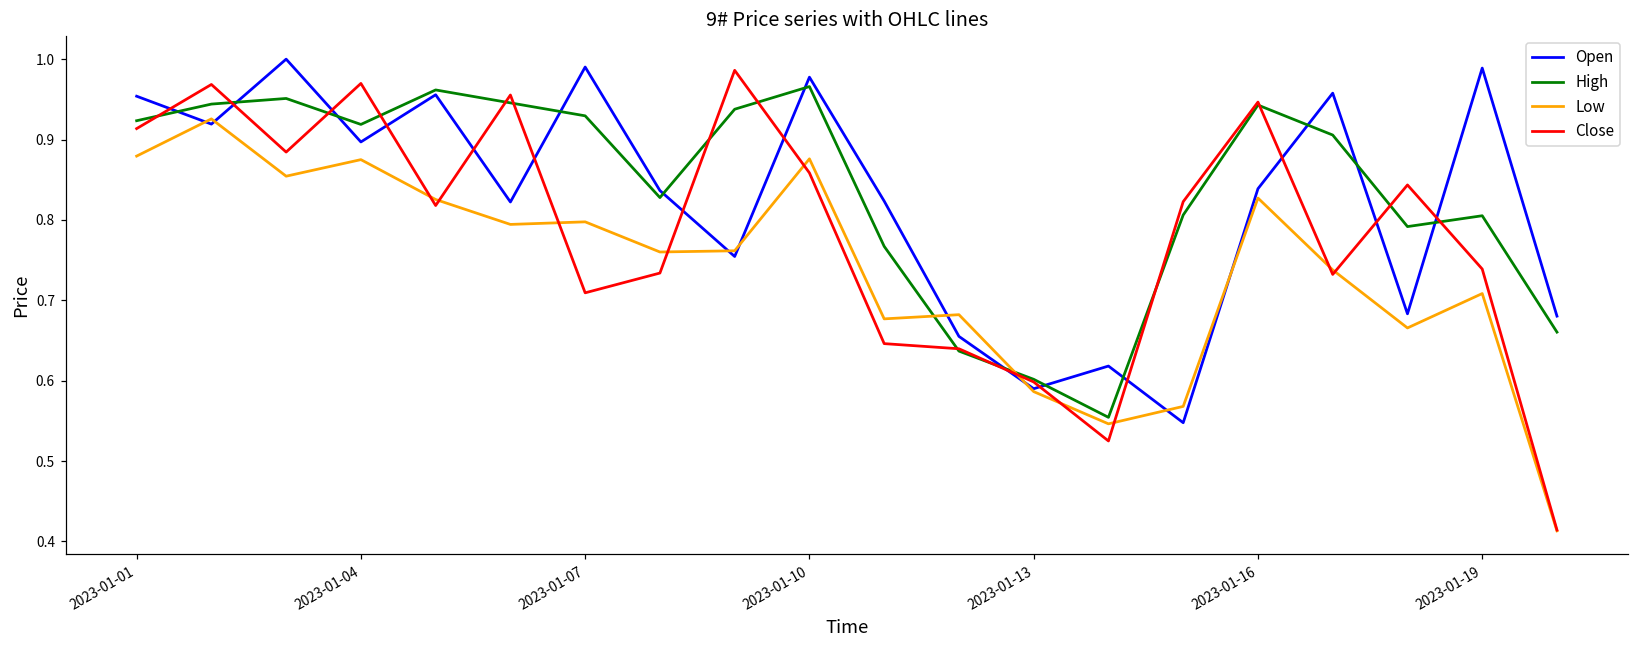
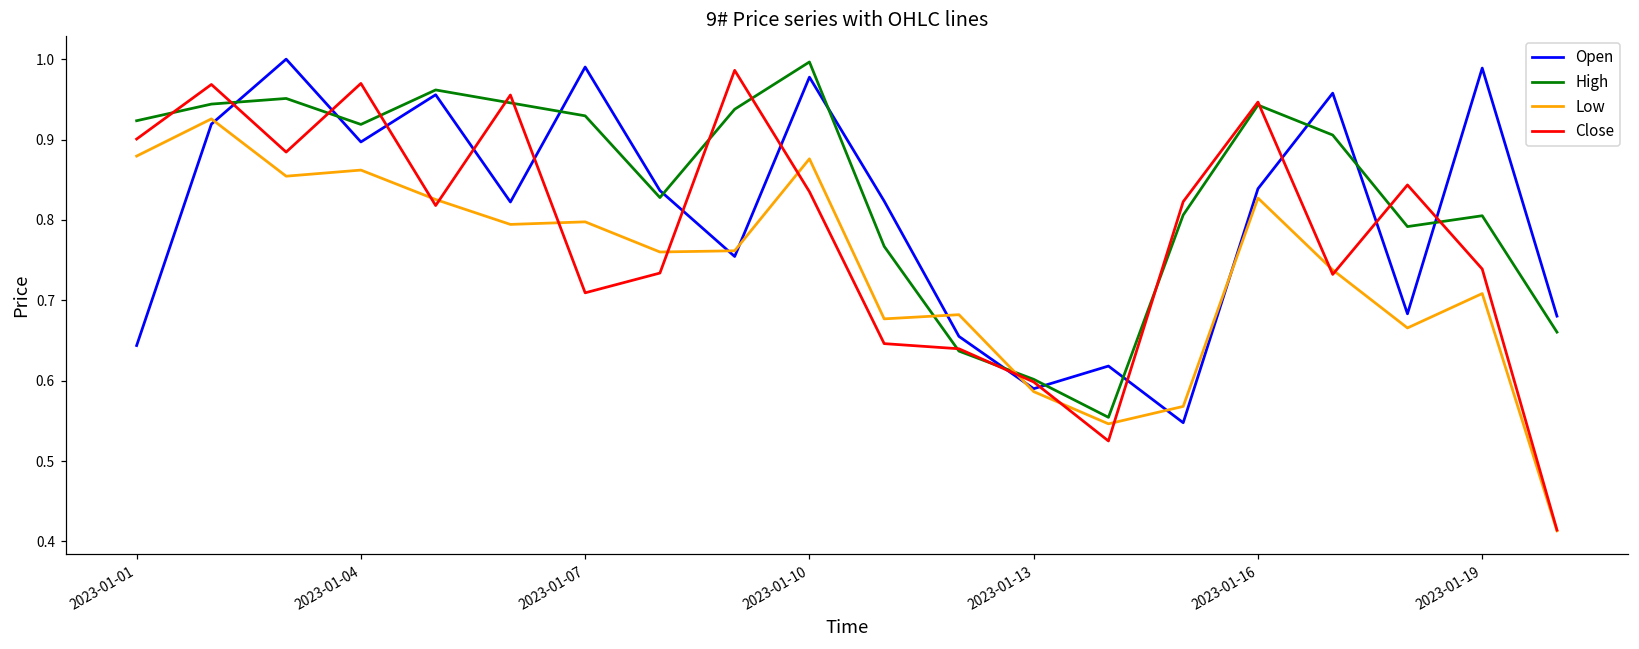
Open, 2023-01-01: 0.95 -> 0.64
Close, 2023-01-01: 0.91 -> 0.90
Low, 2023-01-04: 0.88 -> 0.86
High, 2023-01-10: 0.97 -> 1.00
Close, 2023-01-10: 0.86 -> 0.84
